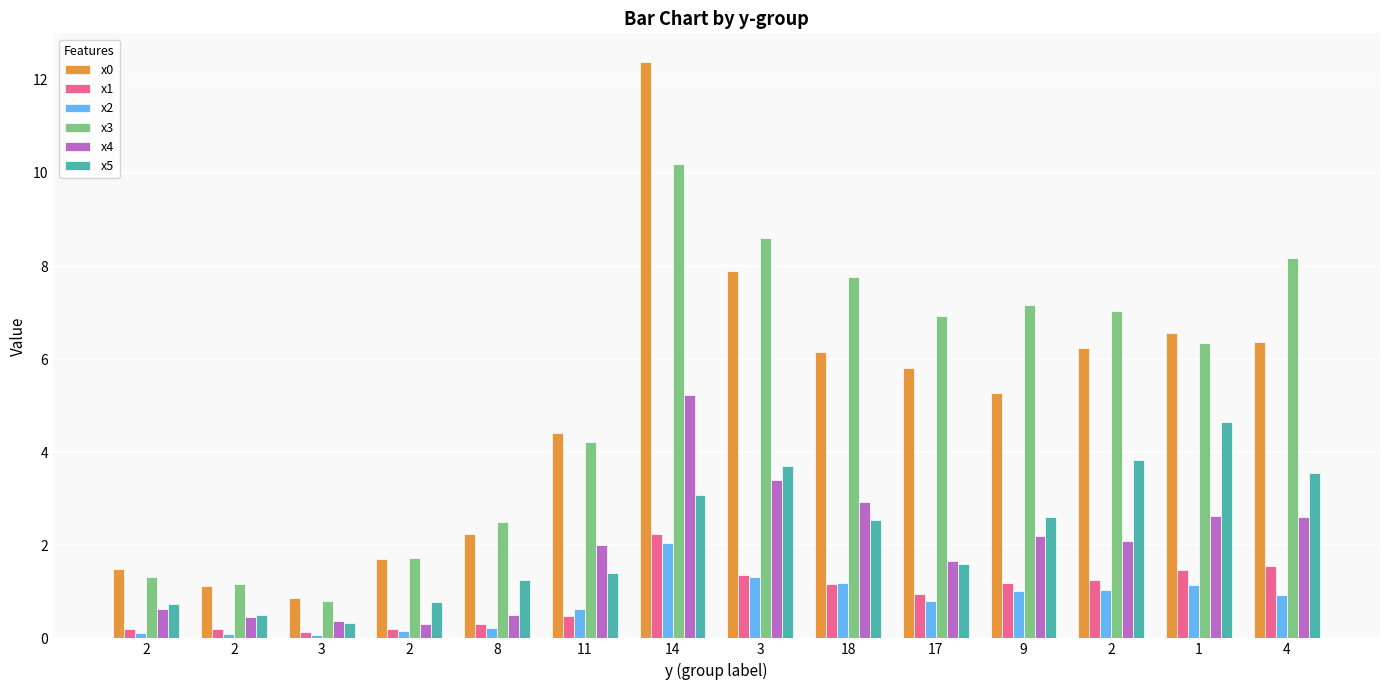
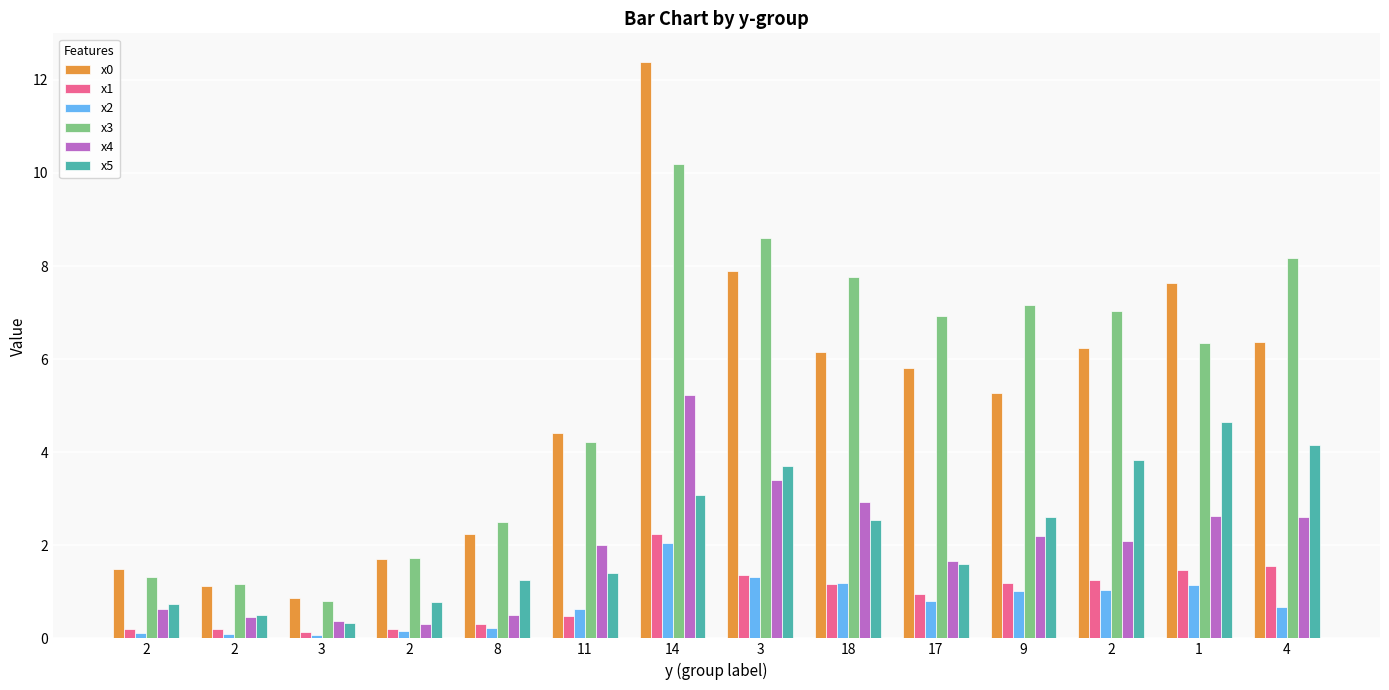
x0, 1: 6.6 -> 7.6
x2, 4: 0.9 -> 0.7
x5, 4: 3.6 -> 4.1
